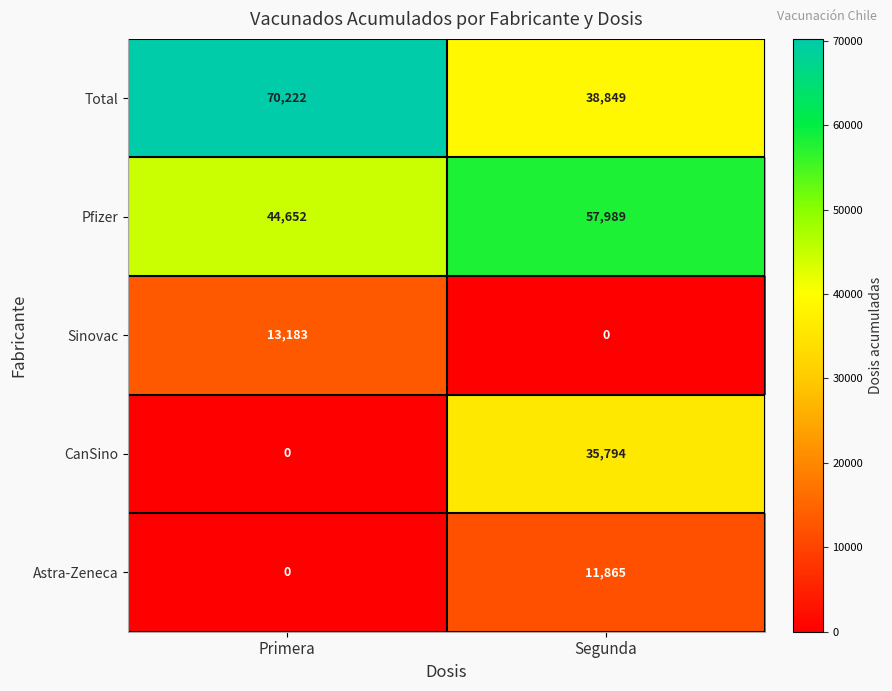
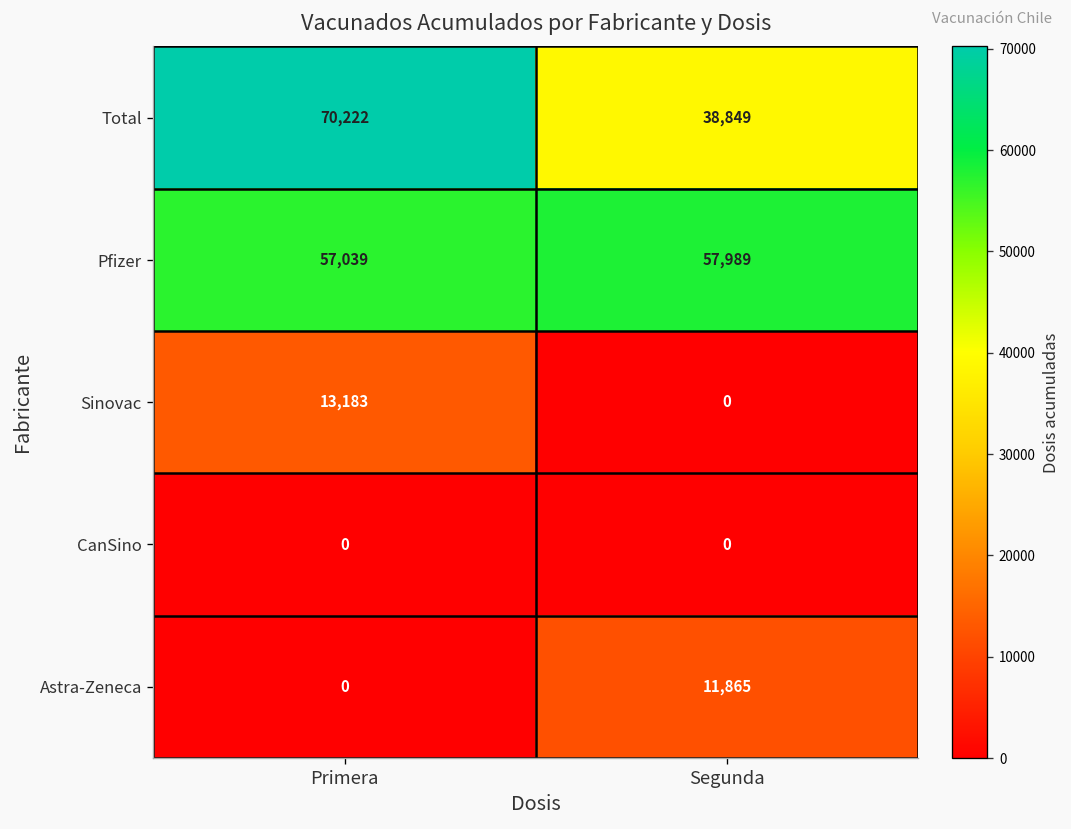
Pfizer, Primera: 44,652 -> 57,039
CanSino, Segunda: 35,794 -> 0
